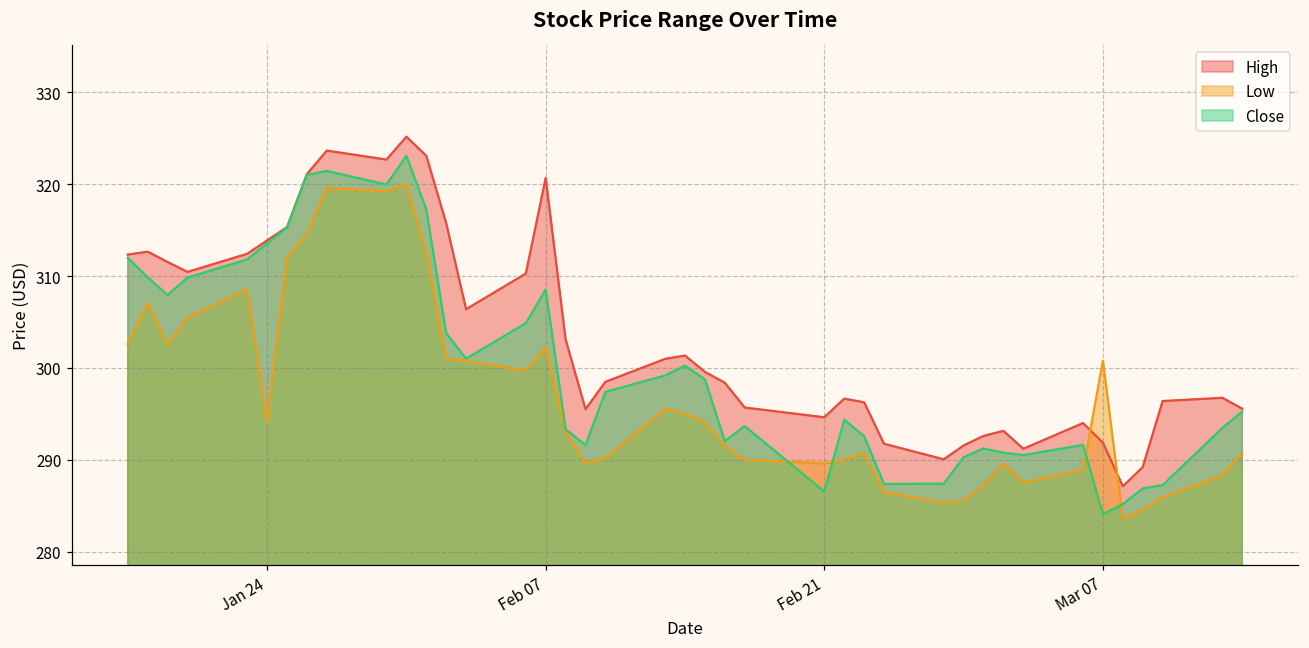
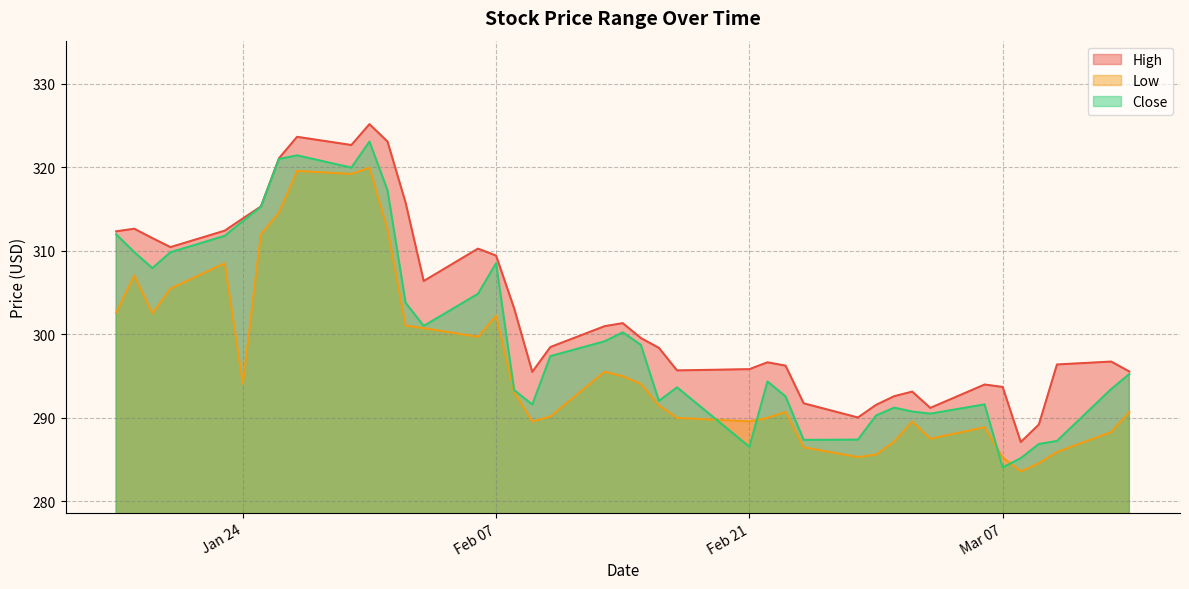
High, Feb 07: 321 -> 309
High, Feb 21: 295 -> 296
High, Mar 07: 292 -> 294
Low, Mar 07: 301 -> 285
